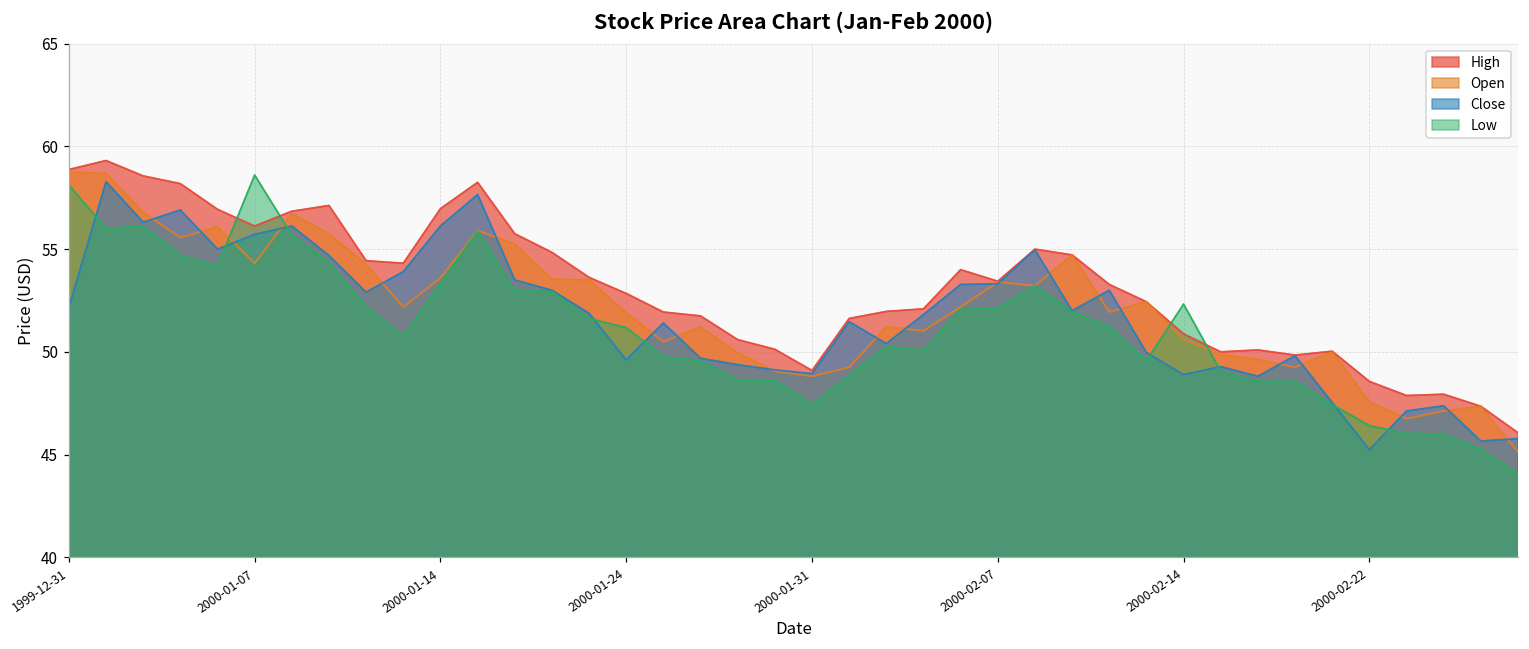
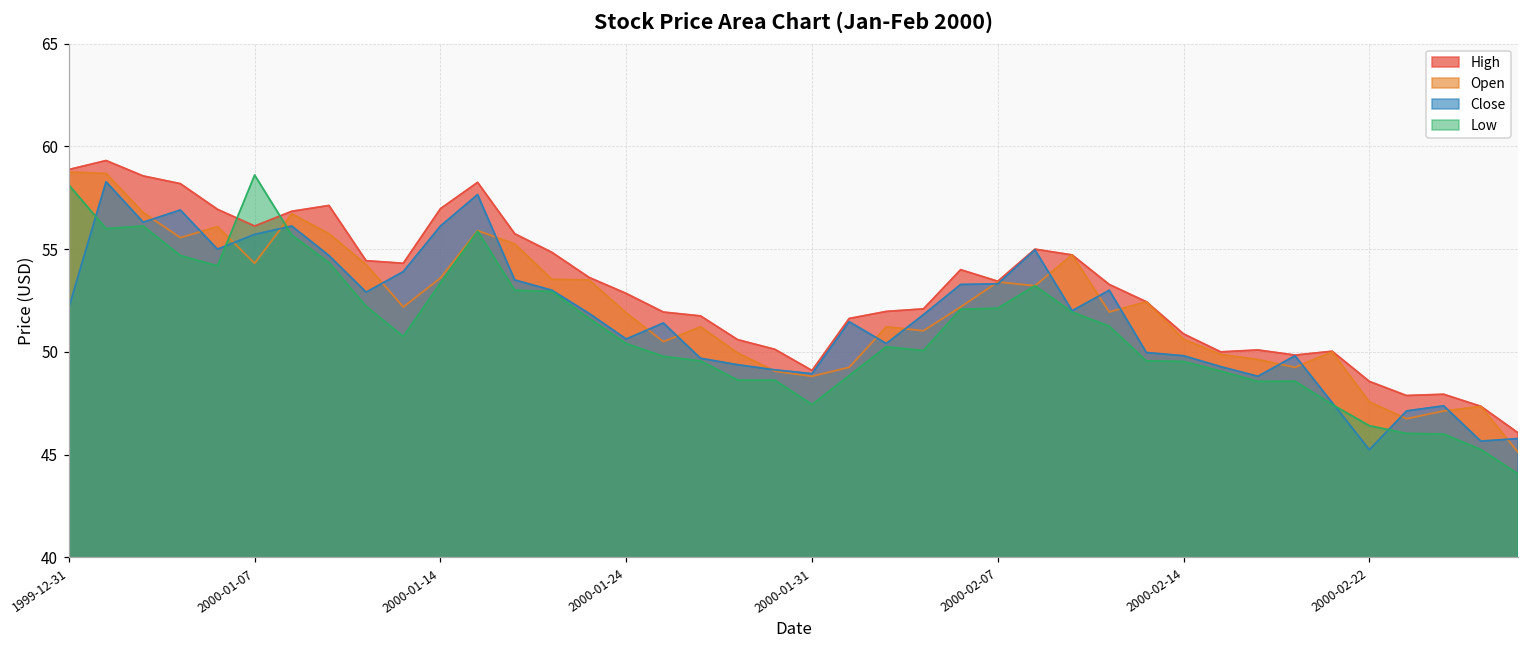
Close, 2000-01-24: 49.6 -> 50.6
Low, 2000-01-24: 51.2 -> 50.4
Close, 2000-02-14: 48.9 -> 49.8
Low, 2000-02-14: 52.3 -> 49.5
